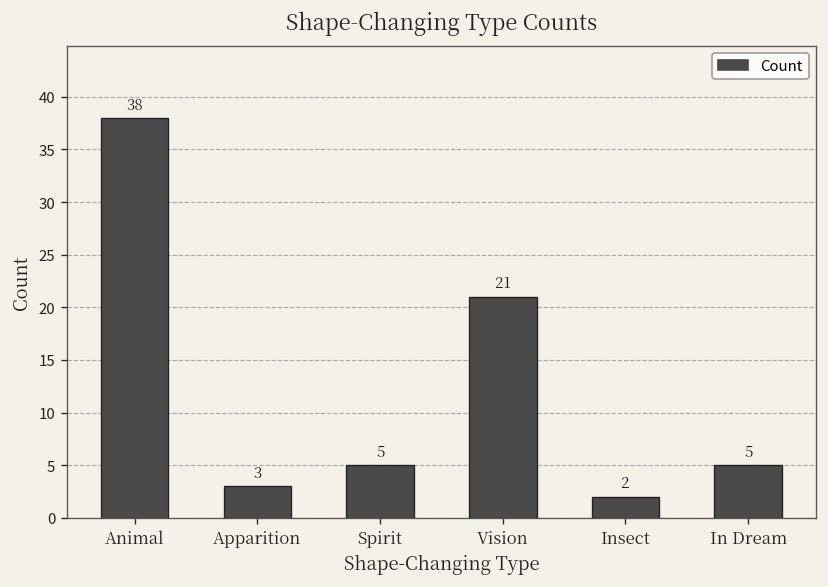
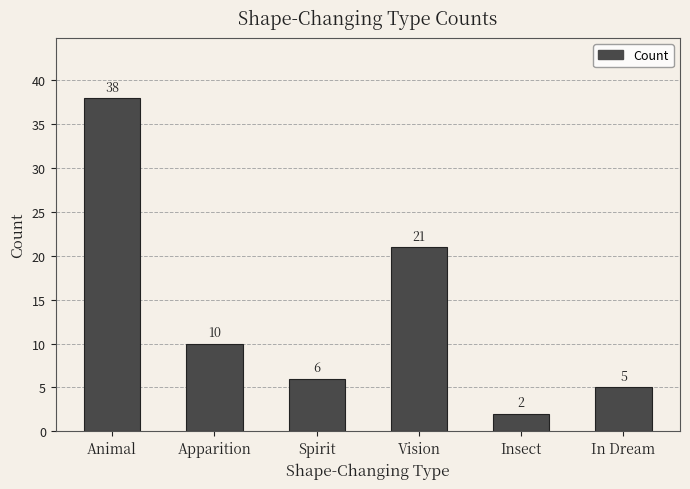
Apparition: 3 -> 10
Spirit: 5 -> 6
